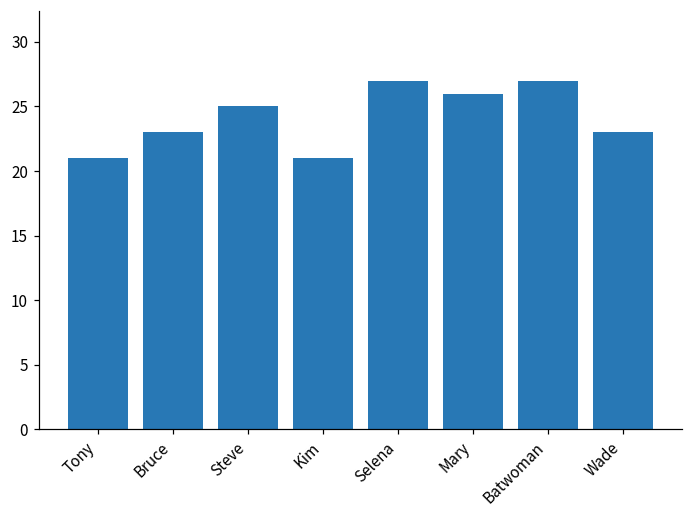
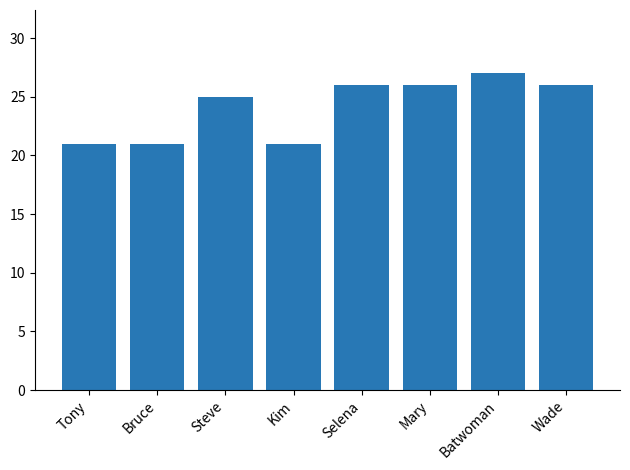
Bruce: 23 -> 21
Selena: 27 -> 26
Wade: 23 -> 26
